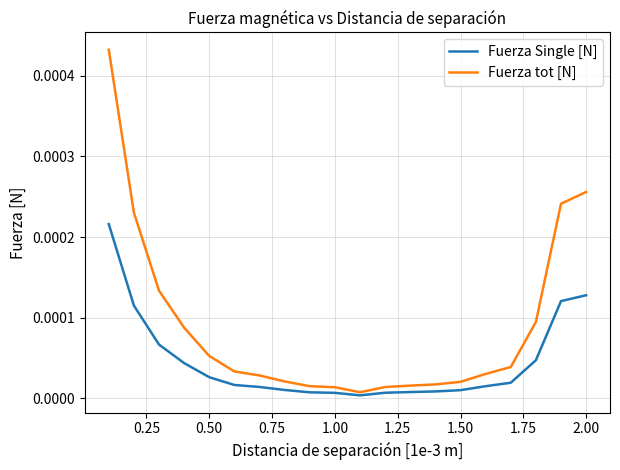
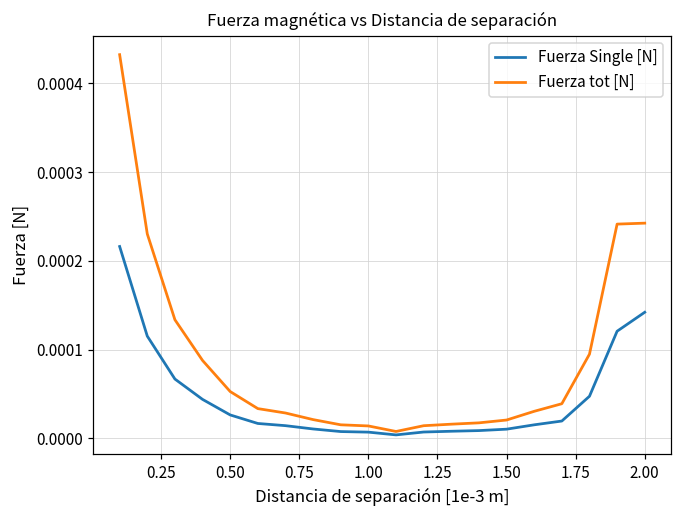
Fuerza Single [N], 2.00: 0.00013 -> 0.00014
Fuerza tot [N], 2.00: 0.00026 -> 0.00024
